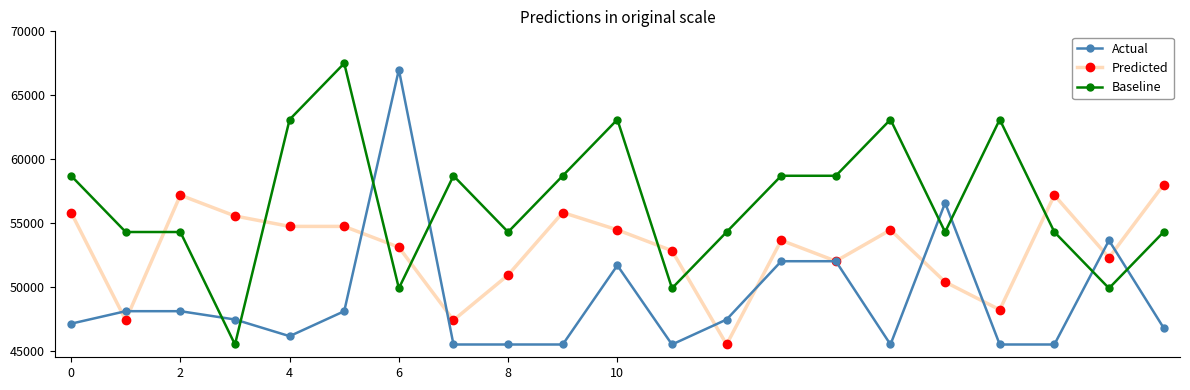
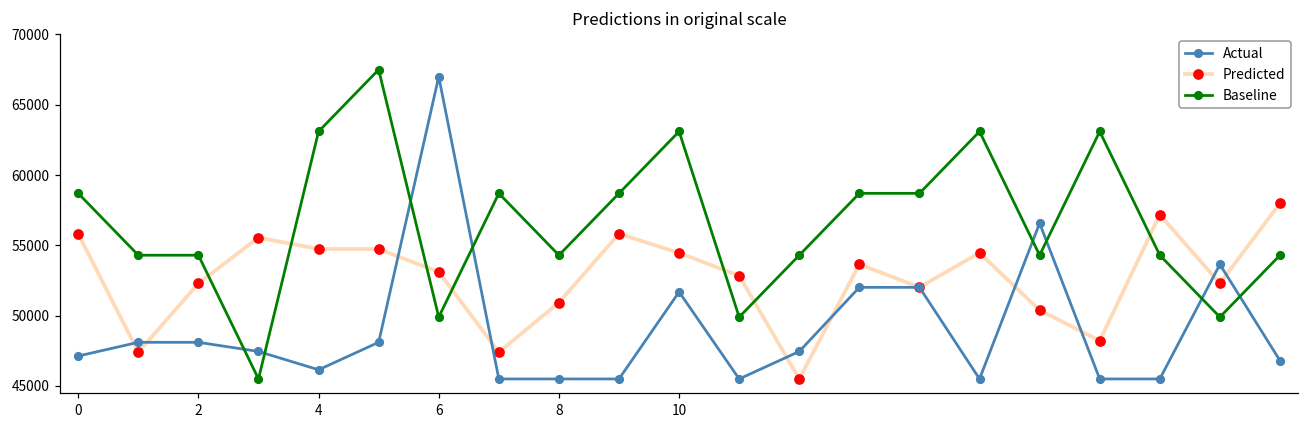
Predicted, 2: 57200 -> 52300
